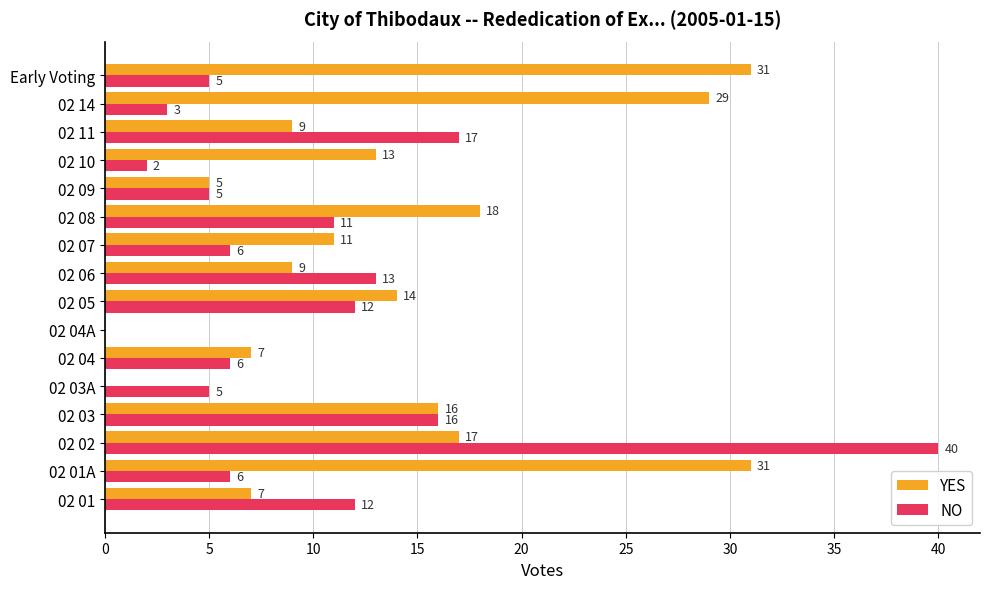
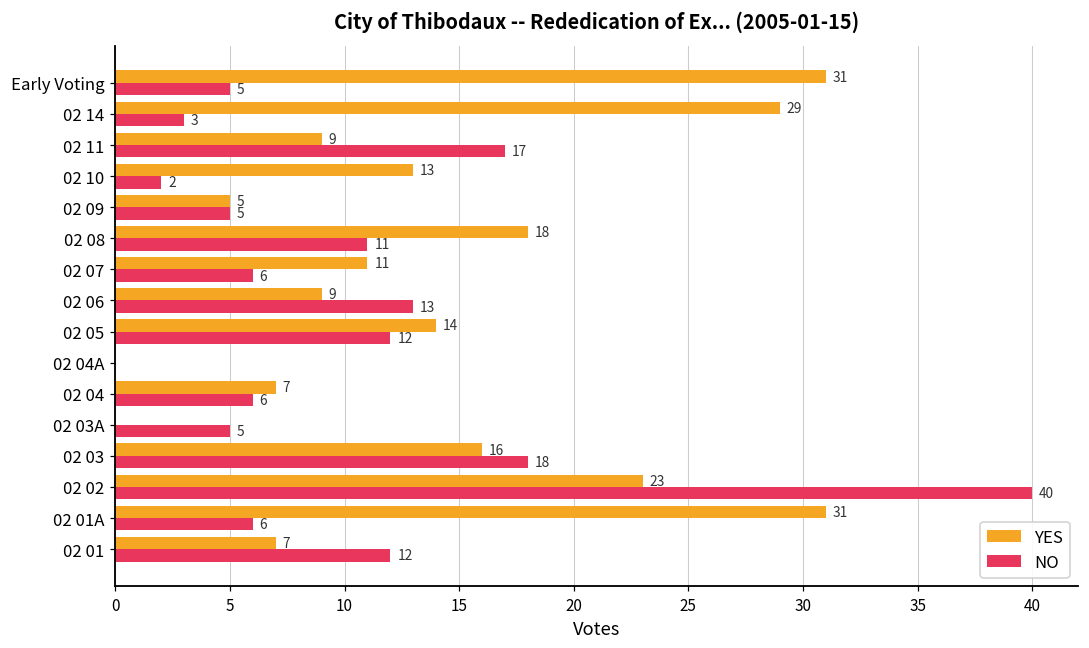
NO, 02 03: 16 -> 18
YES, 02 02: 17 -> 23
